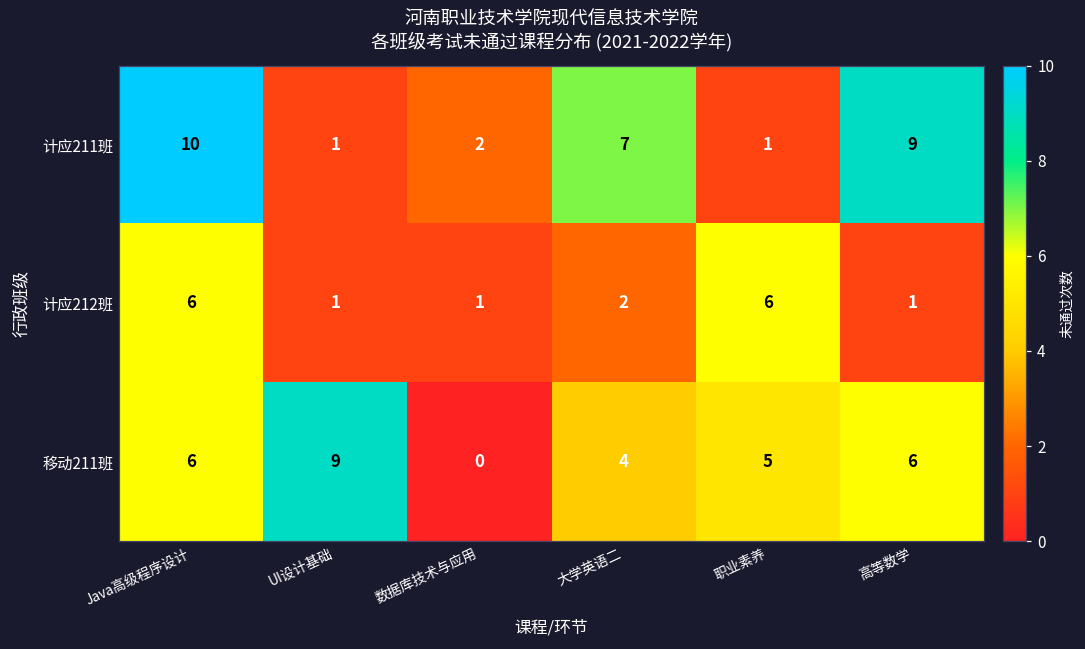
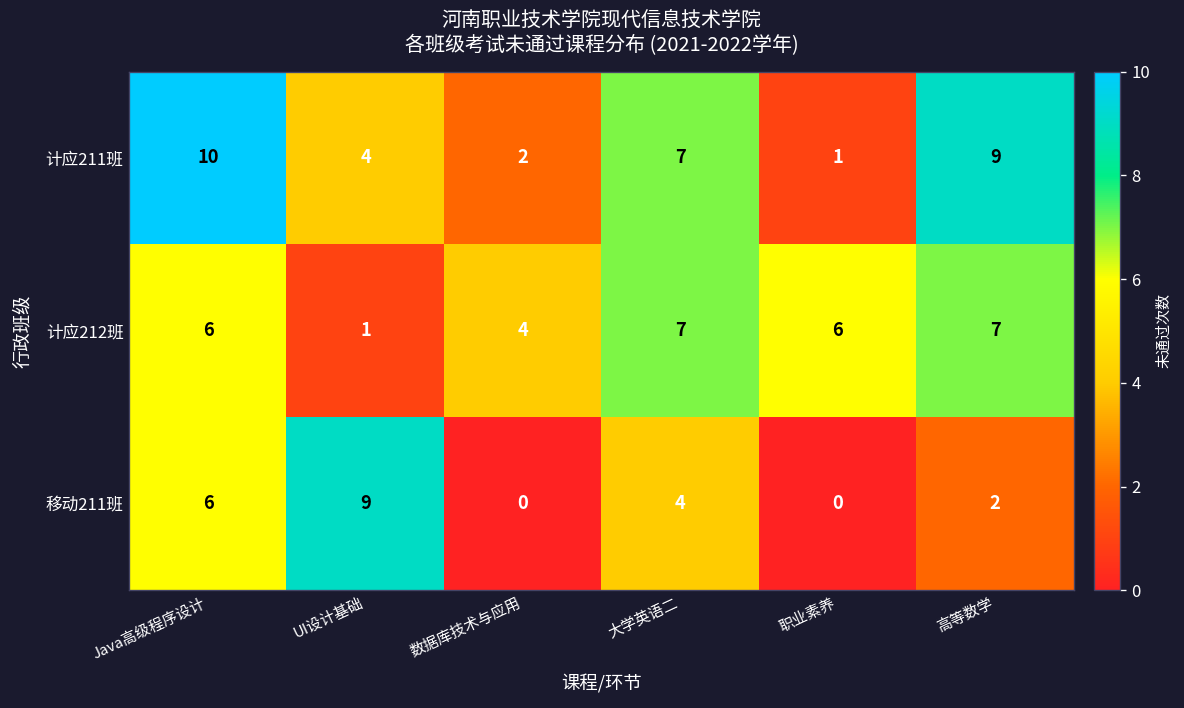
计应211班, UI设计基础: 1 -> 4
计应212班, 数据库技术与应用: 1 -> 4
计应212班, 大学英语二: 2 -> 7
计应212班, 高等数学: 1 -> 7
移动211班, 职业素养: 5 -> 0
移动211班, 高等数学: 6 -> 2
